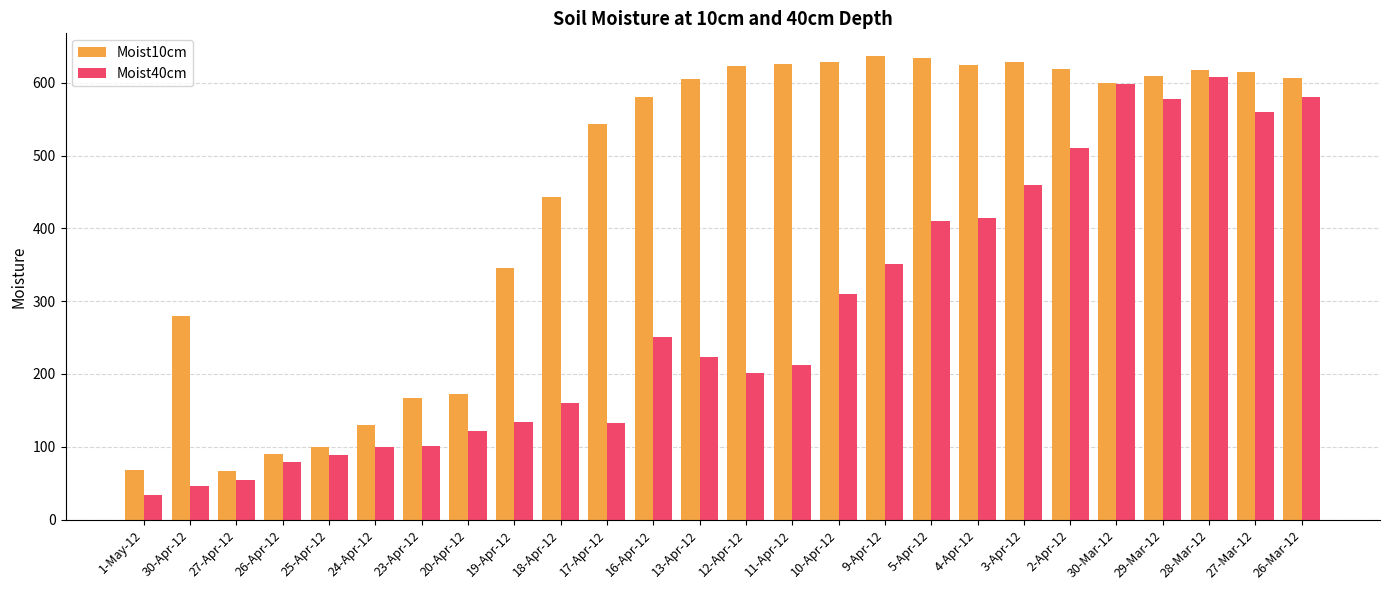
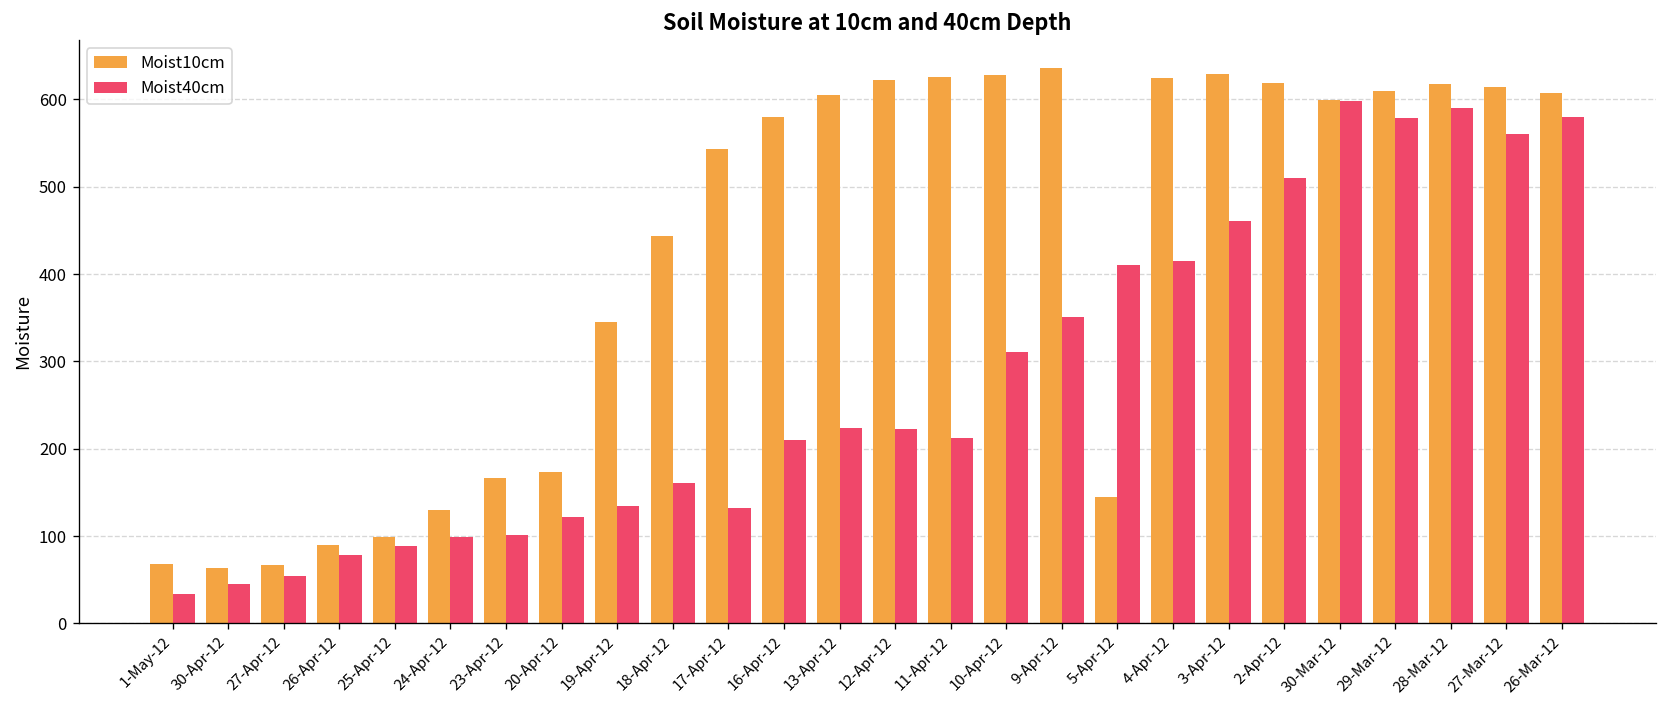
Moist10cm, 30-Apr-12: 280 -> 60
Moist40cm, 16-Apr-12: 250 -> 210
Moist40cm, 12-Apr-12: 200 -> 220
Moist10cm, 5-Apr-12: 630 -> 140
Moist40cm, 28-Mar-12: 610 -> 590
